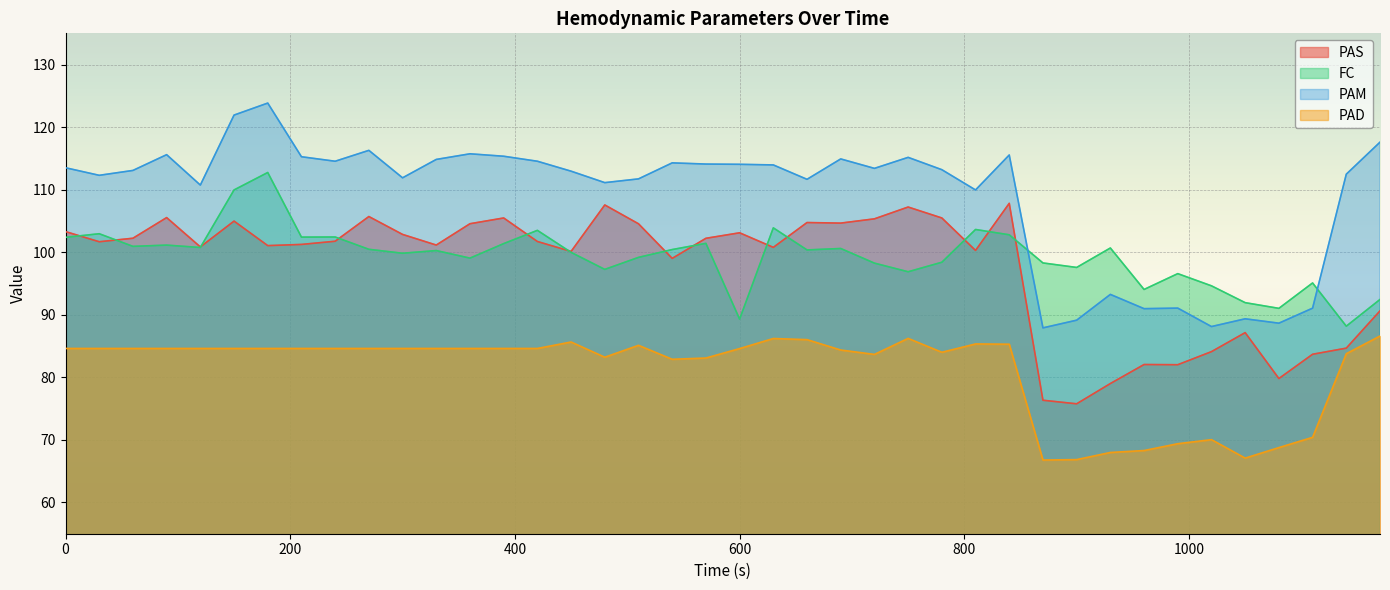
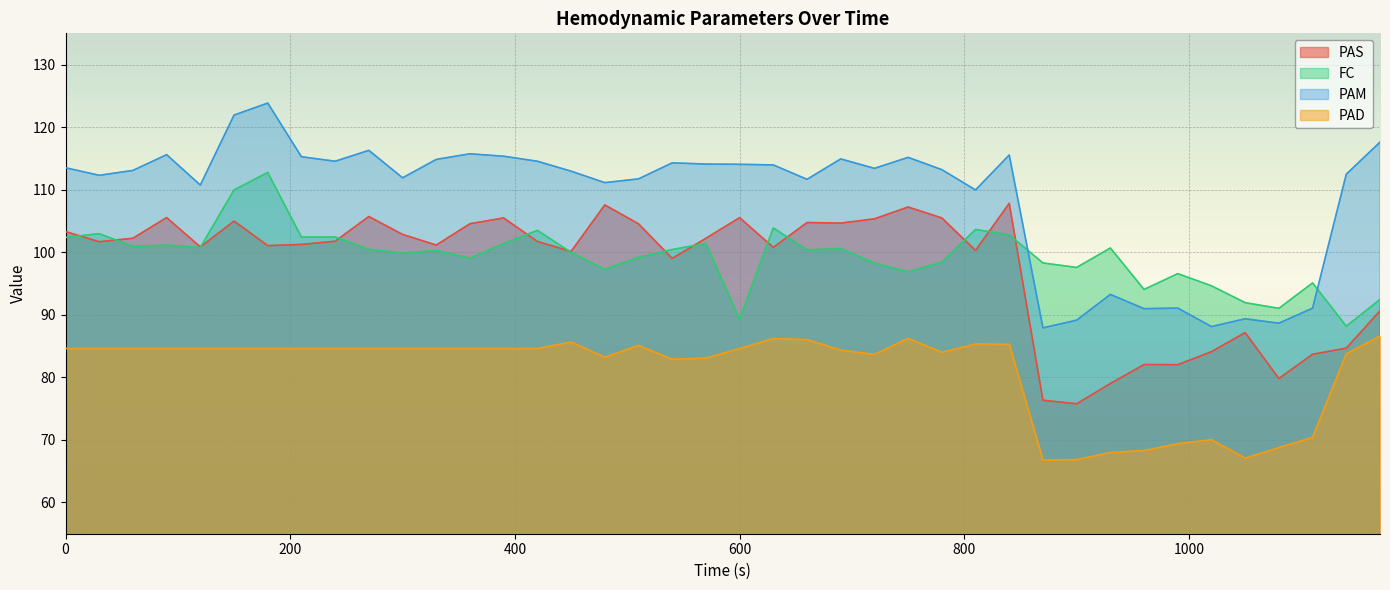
PAS, 600: 103 -> 106
